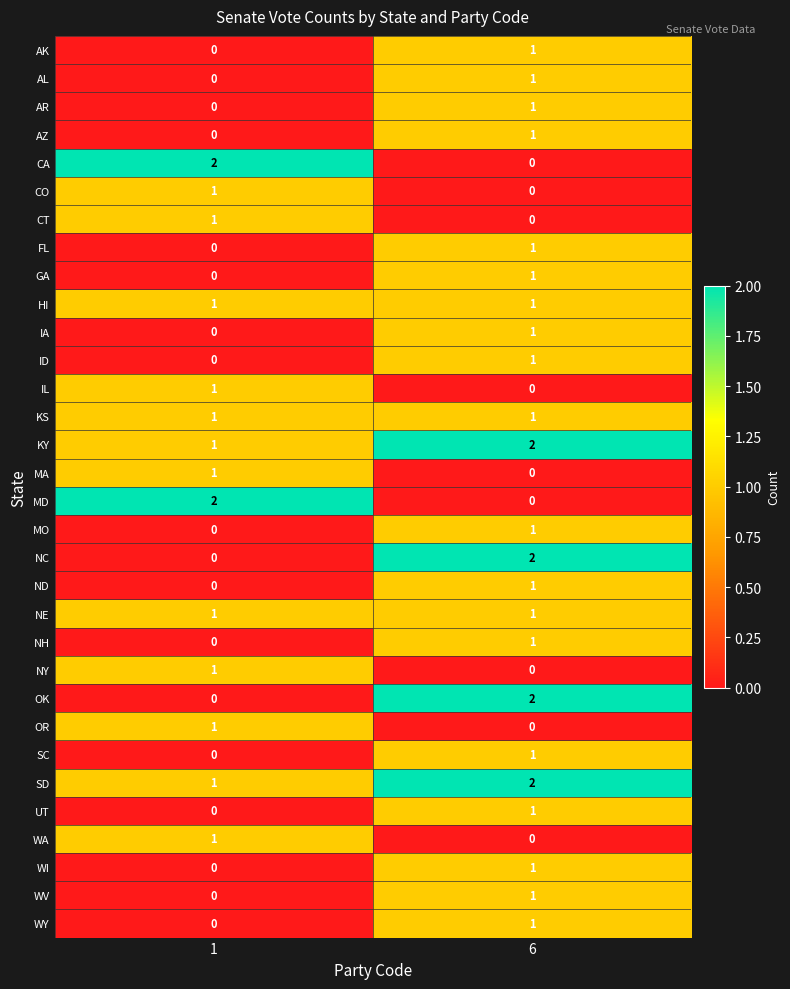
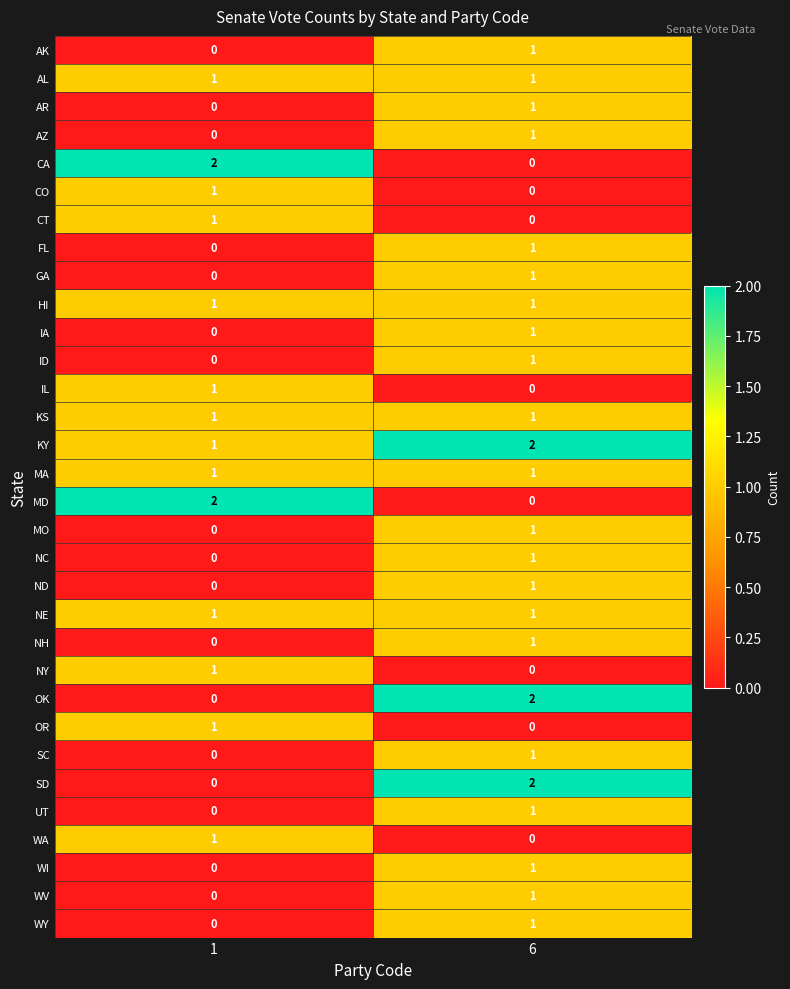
AL, 1: 0 -> 1
MA, 6: 0 -> 1
NC, 6: 2 -> 1
SD, 1: 1 -> 0
